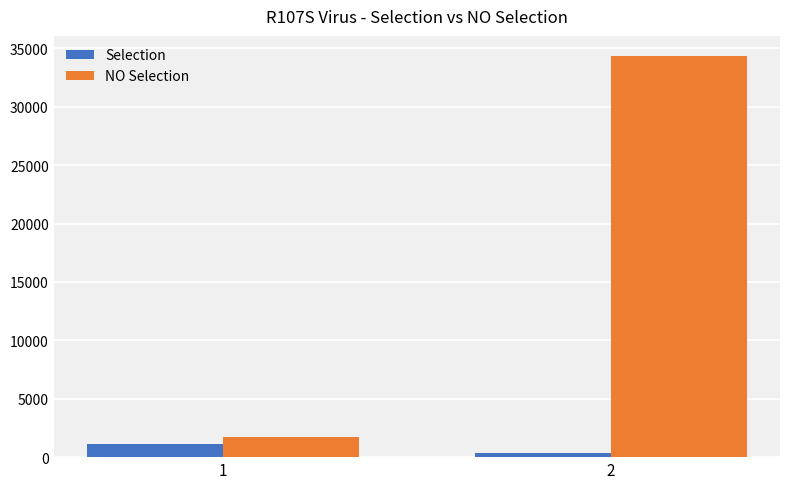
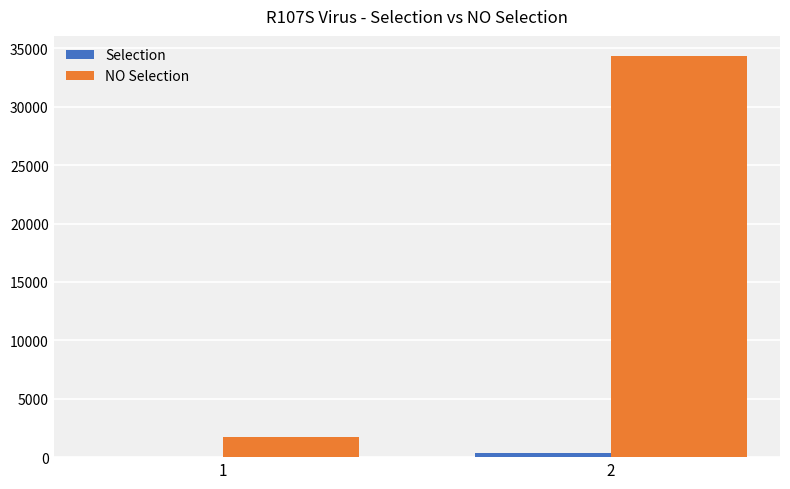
Selection, 1: 1200 -> 0
